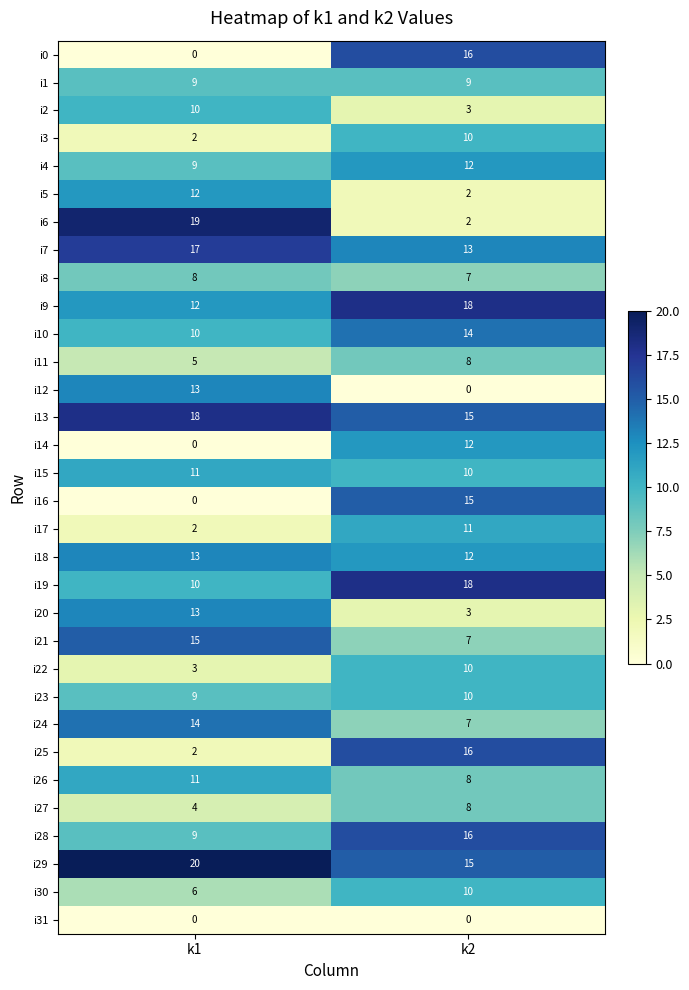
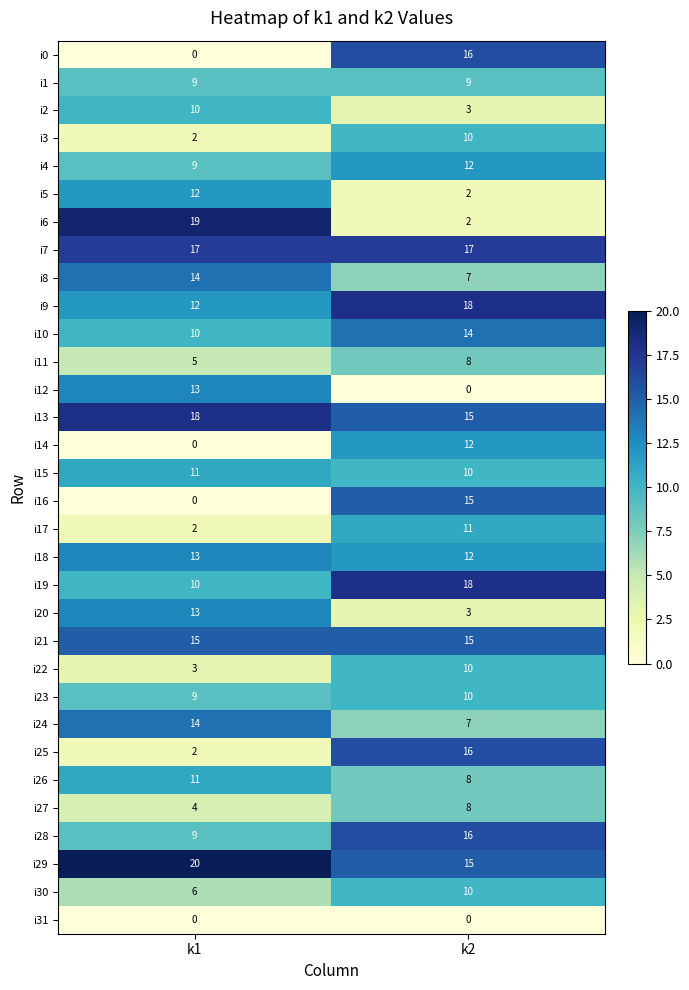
i7, k2: 13 -> 17
i8, k1: 8 -> 14
i21, k2: 7 -> 15
